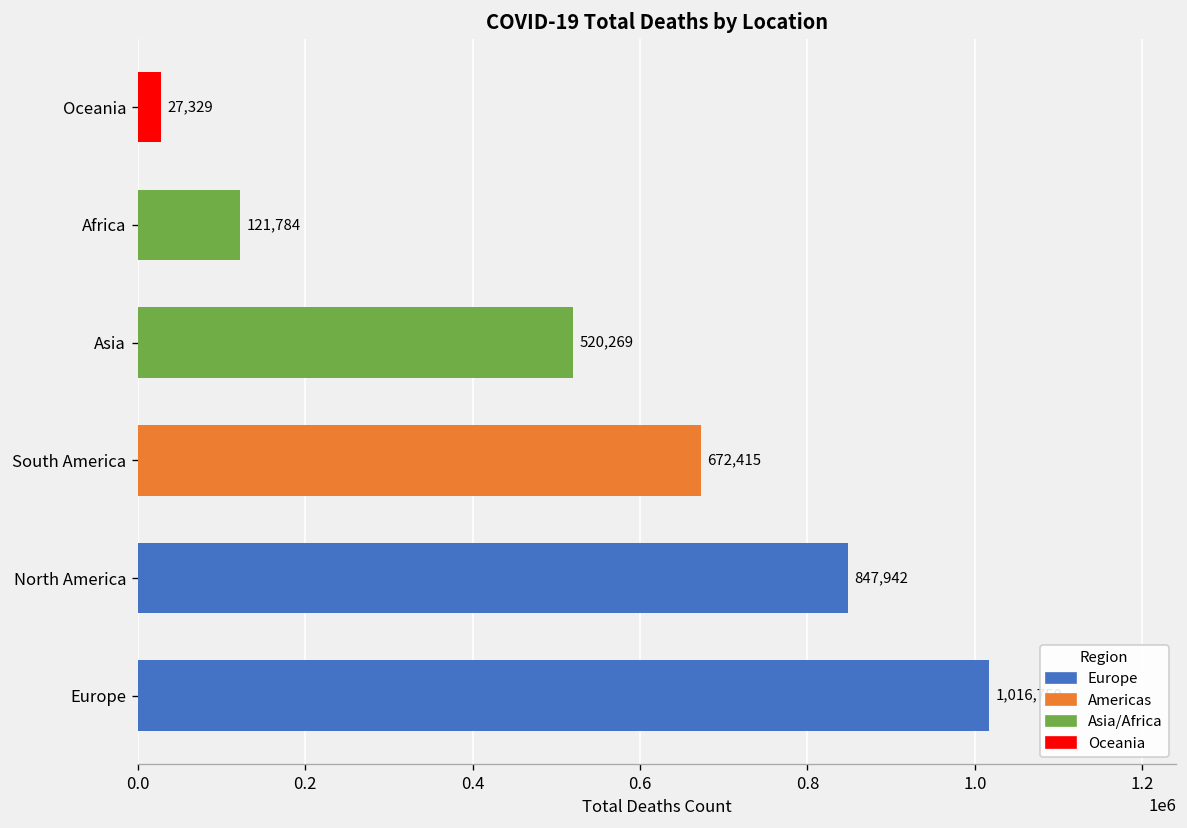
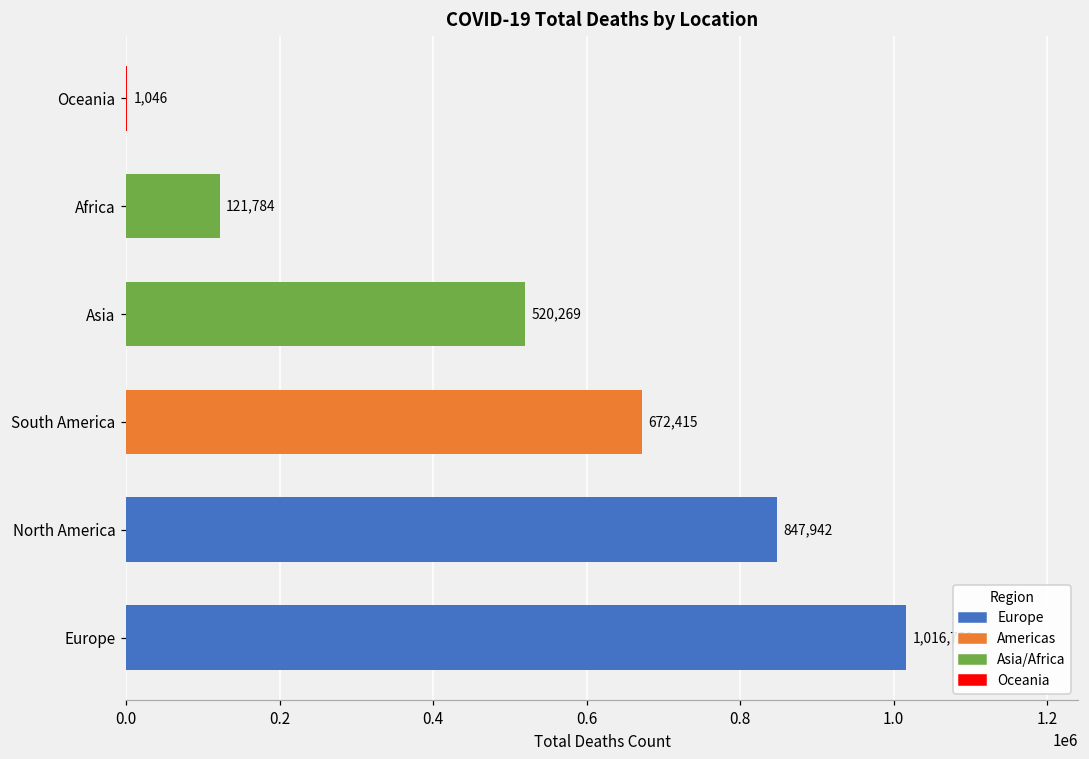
Oceania, Oceania: 27,329 -> 1,046
